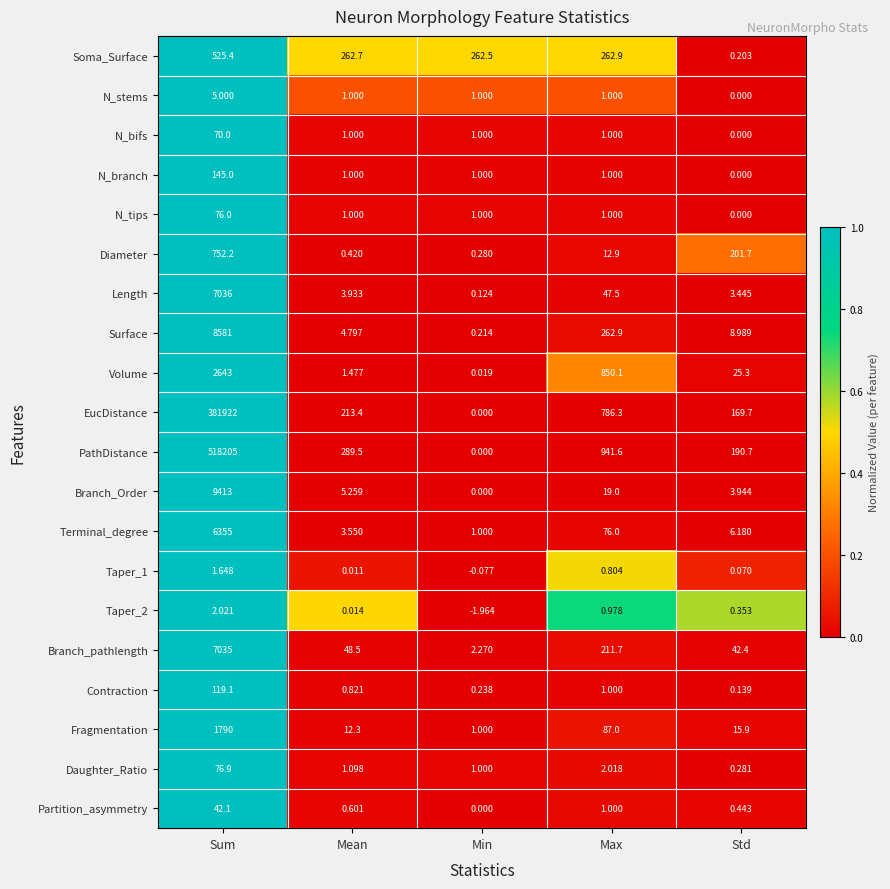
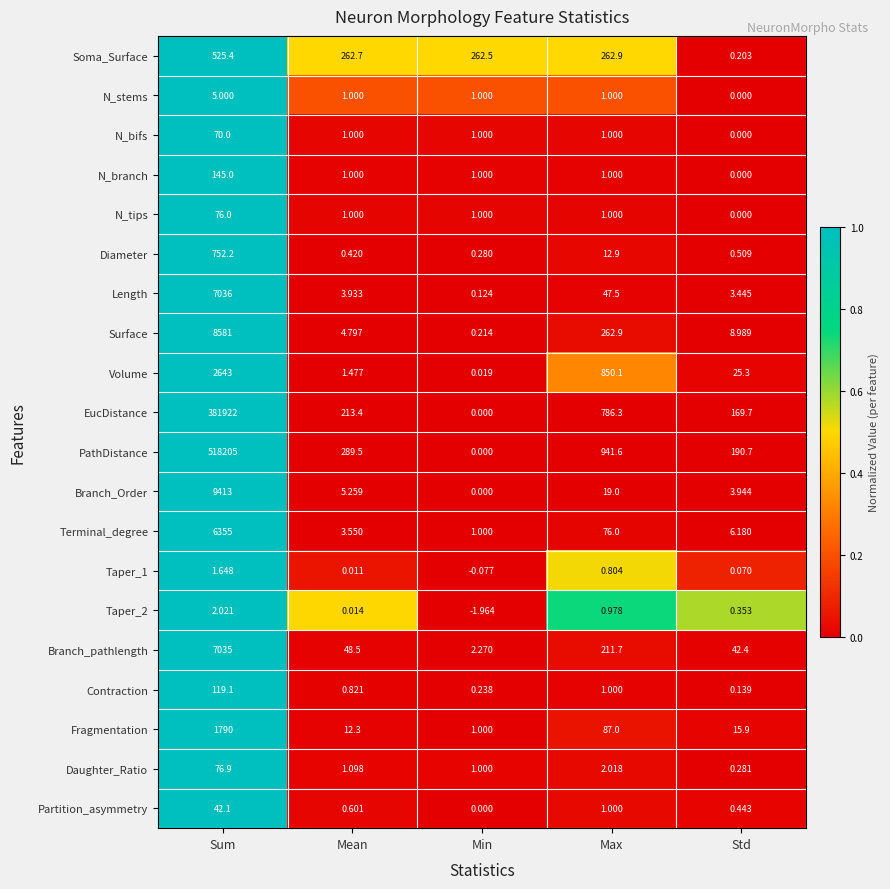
Diameter, Std: 201.7 -> 0.509
